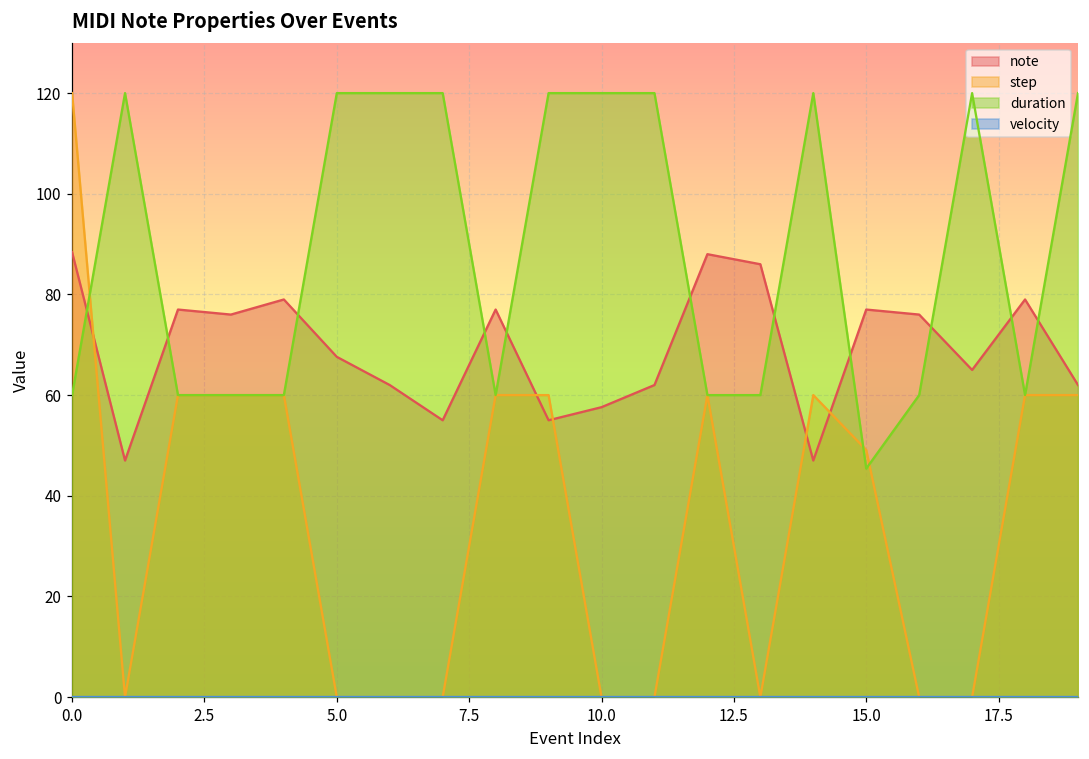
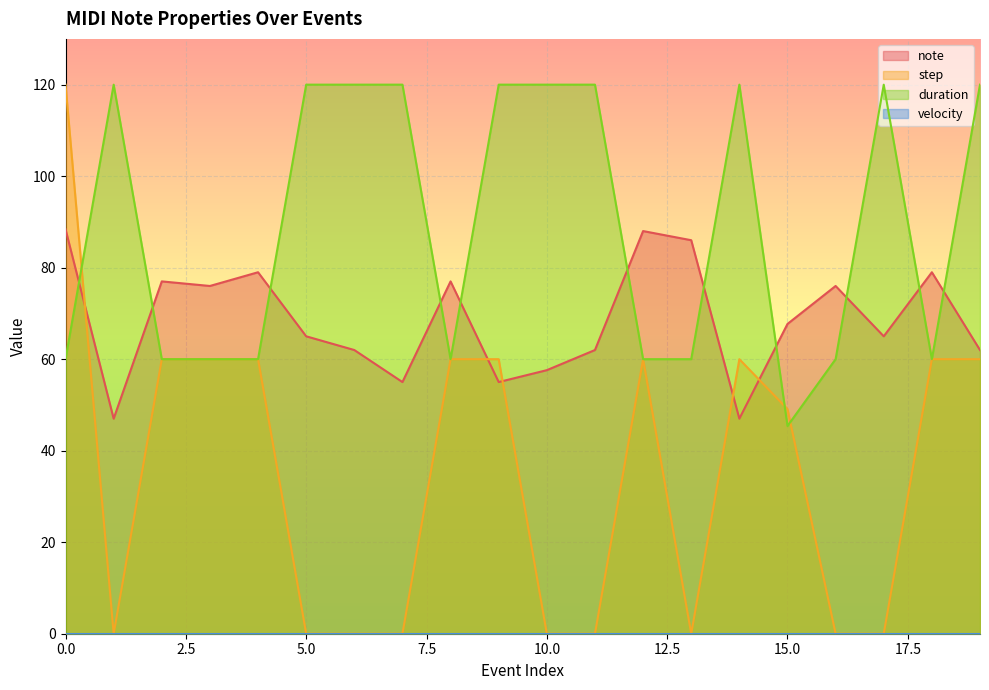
note, 5.0: 68 -> 65
note, 15.0: 77 -> 68
